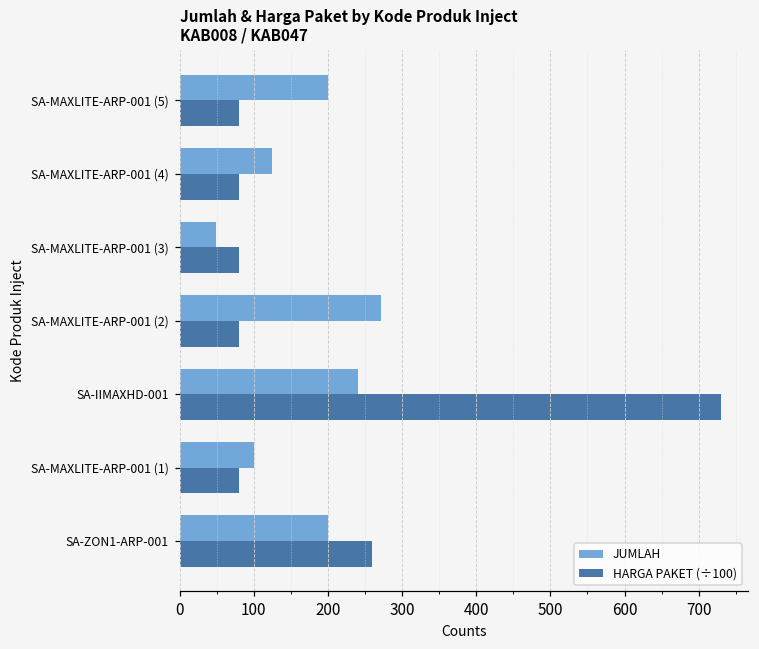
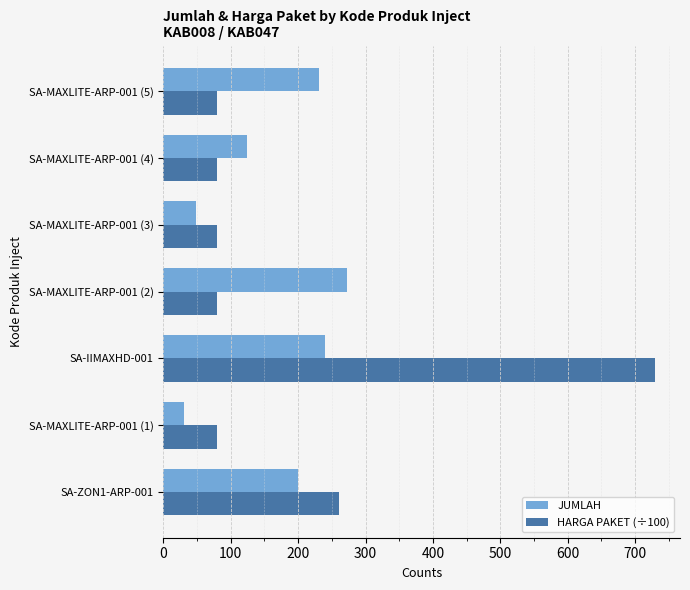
JUMLAH, SA-MAXLITE-ARP-001 (5): 200 -> 230
JUMLAH, SA-MAXLITE-ARP-001 (1): 100 -> 30
